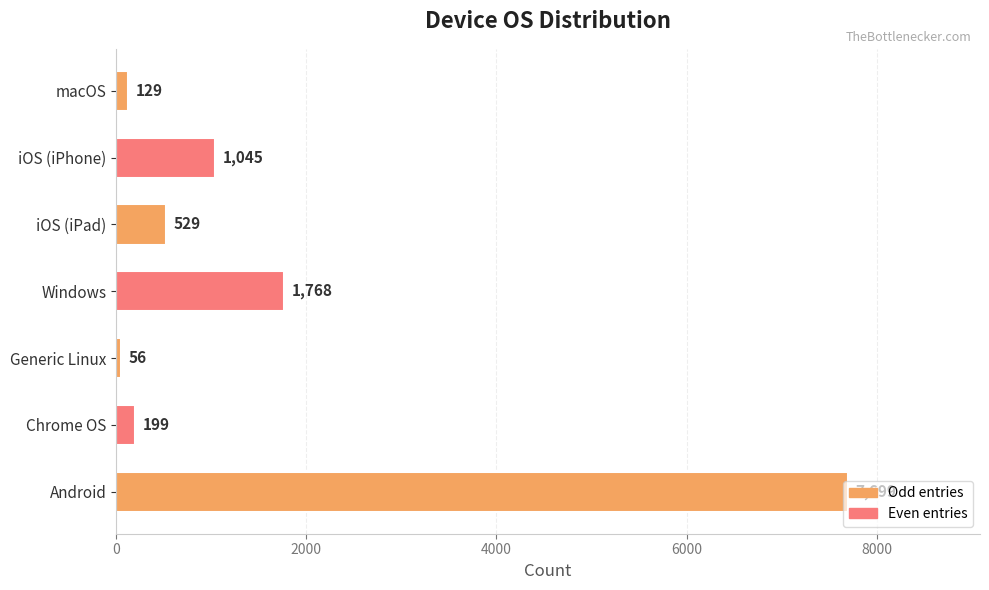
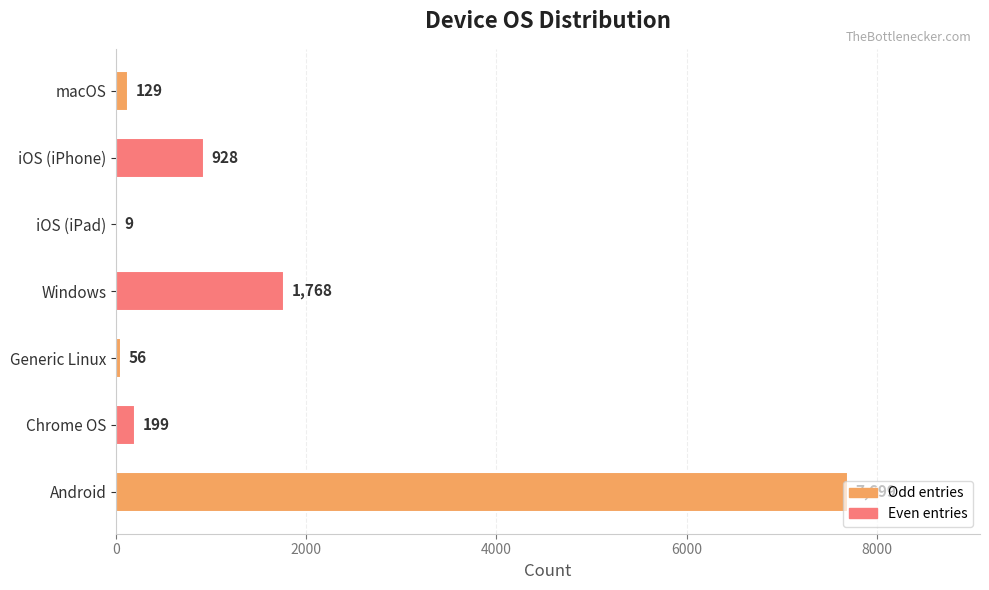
iOS (iPhone): 1,045 -> 928
iOS (iPad): 529 -> 9
